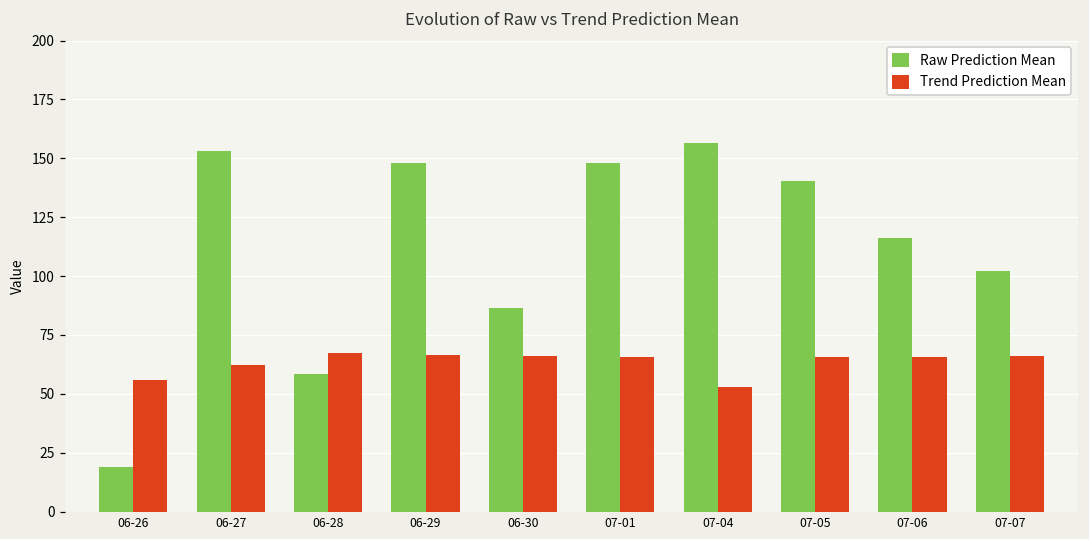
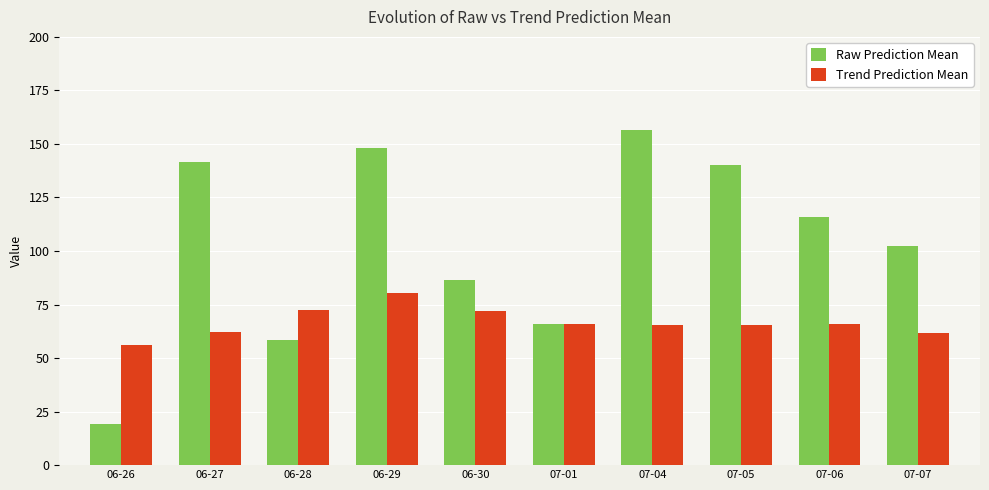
Raw Prediction Mean, 06-27: 153 -> 142
Trend Prediction Mean, 06-28: 67 -> 73
Trend Prediction Mean, 06-29: 67 -> 80
Trend Prediction Mean, 06-30: 66 -> 72
Raw Prediction Mean, 07-01: 148 -> 66
Trend Prediction Mean, 07-04: 53 -> 65
Trend Prediction Mean, 07-07: 66 -> 62
